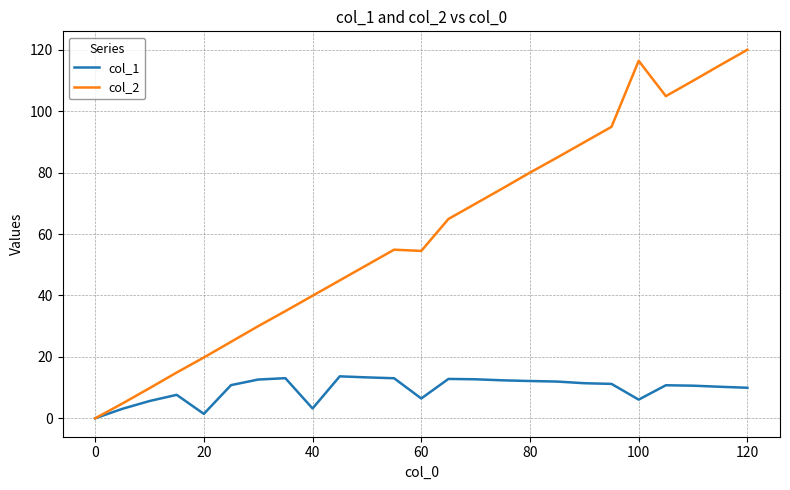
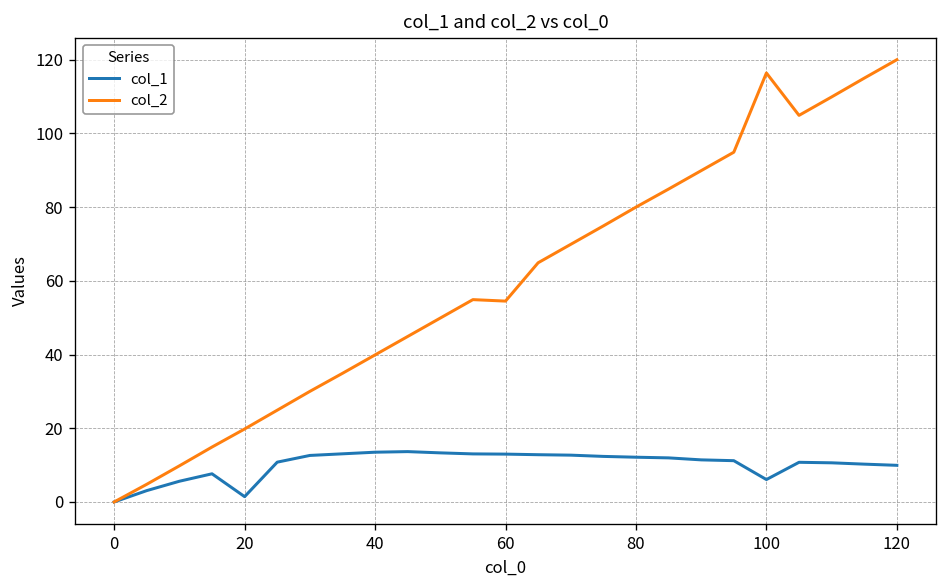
col_1, 40: 3 -> 14
col_1, 60: 6 -> 13
